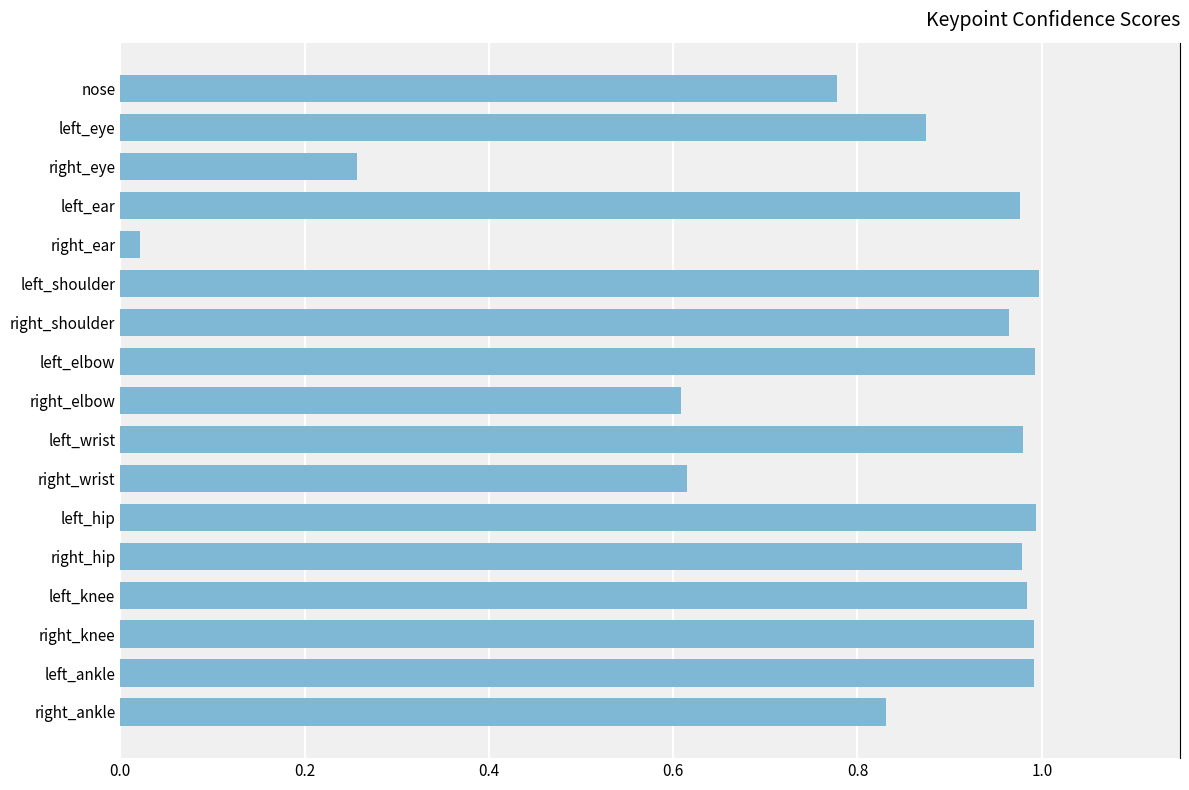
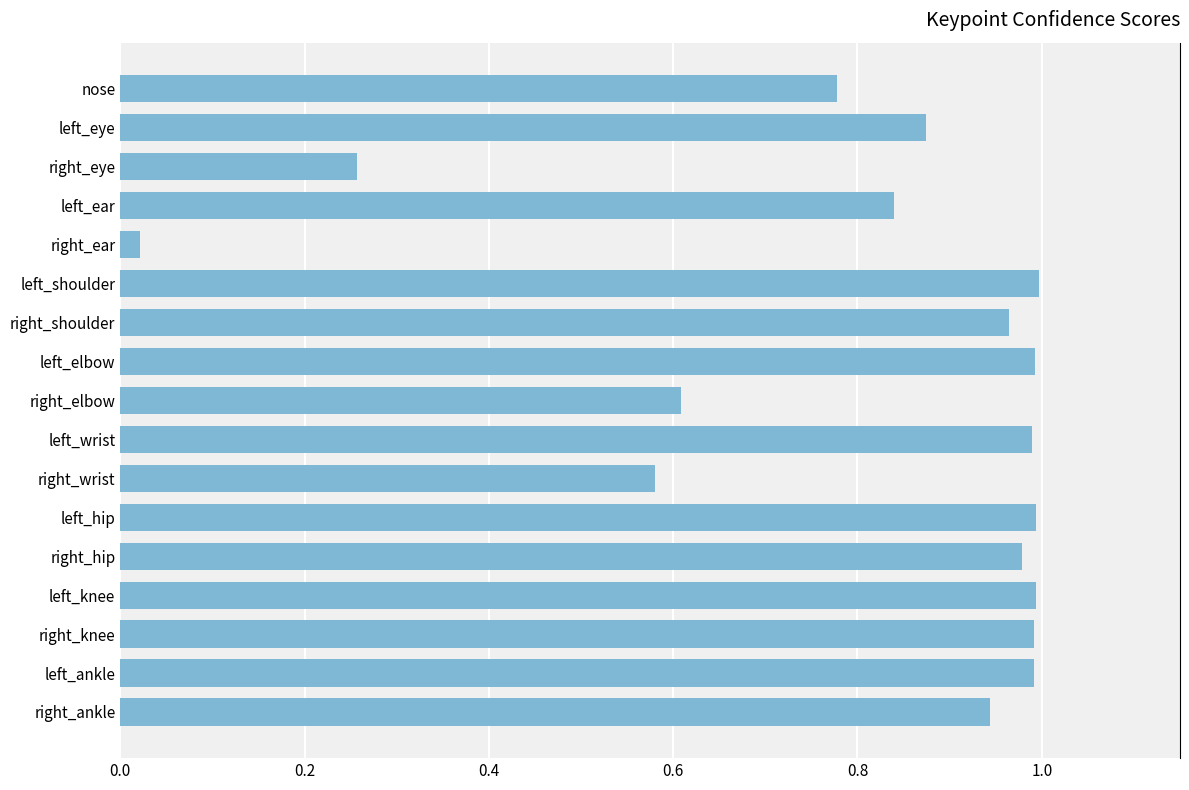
left_ear: 0.98 -> 0.84
left_wrist: 0.98 -> 0.99
right_wrist: 0.62 -> 0.58
left_knee: 0.98 -> 0.99
right_ankle: 0.83 -> 0.94
